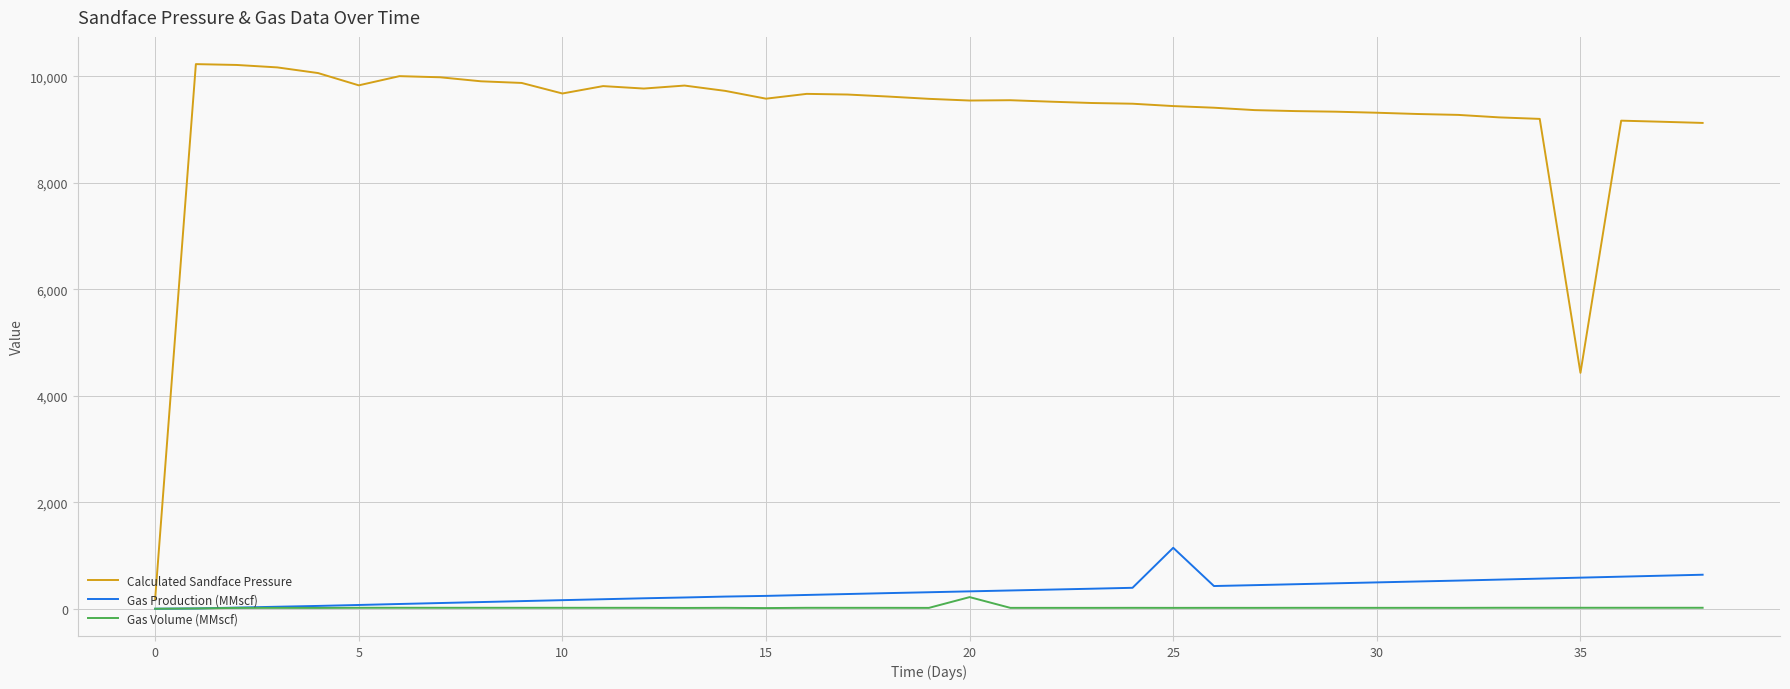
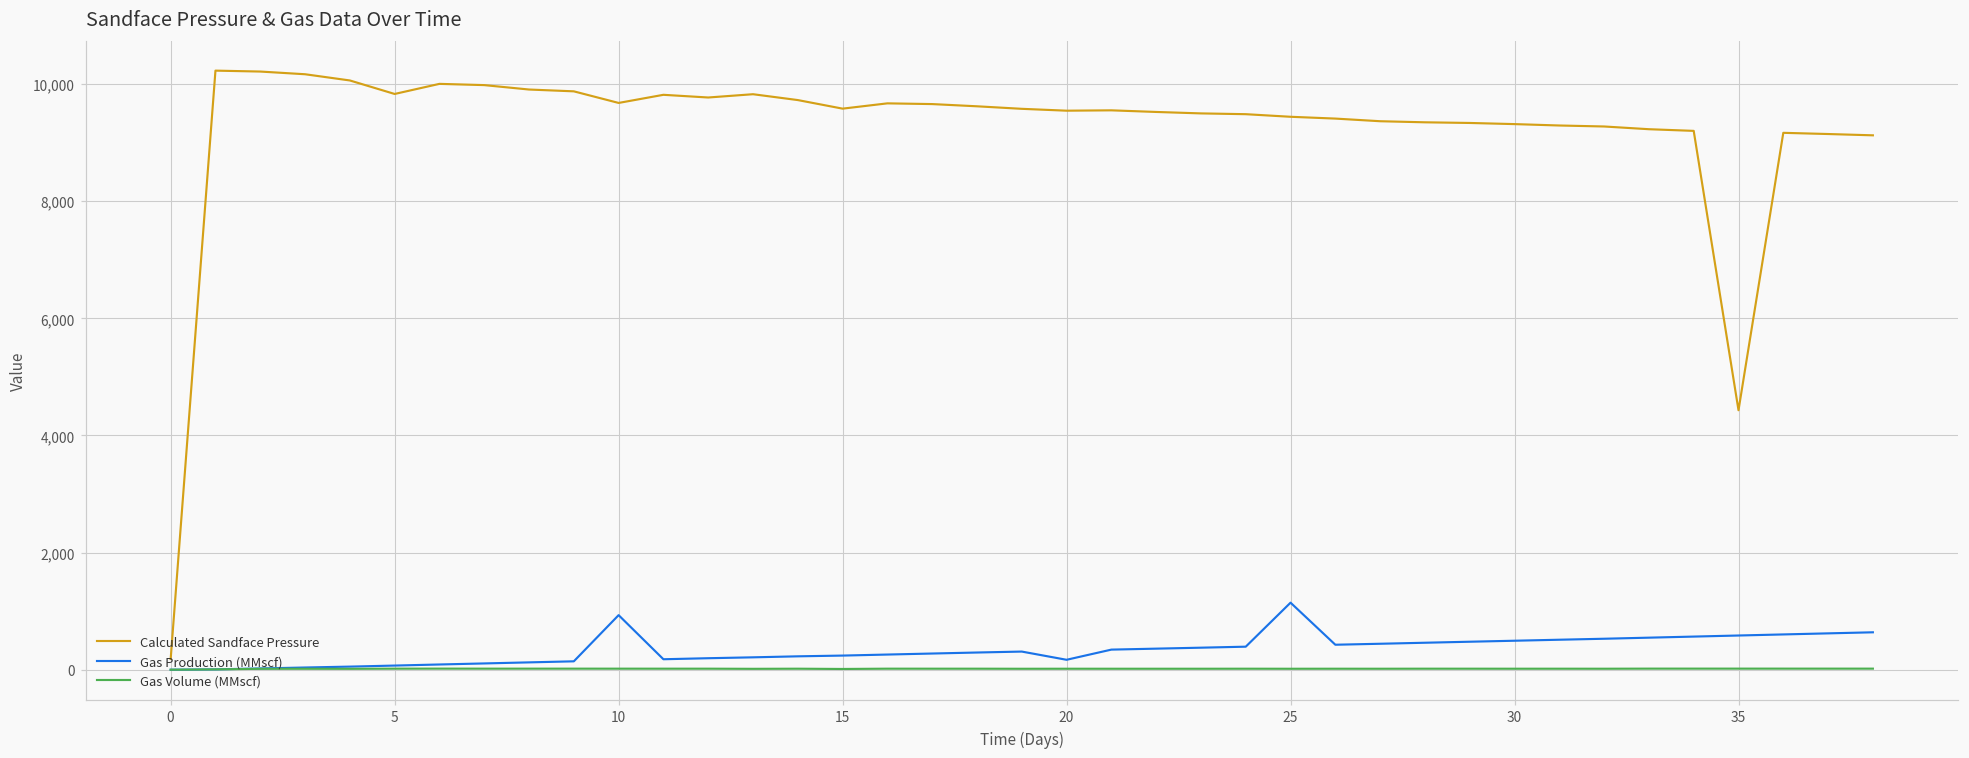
Gas Production (MMscf), 10: 200 -> 900
Gas Production (MMscf), 20: 300 -> 200
Gas Volume (MMscf), 20: 200 -> 0
